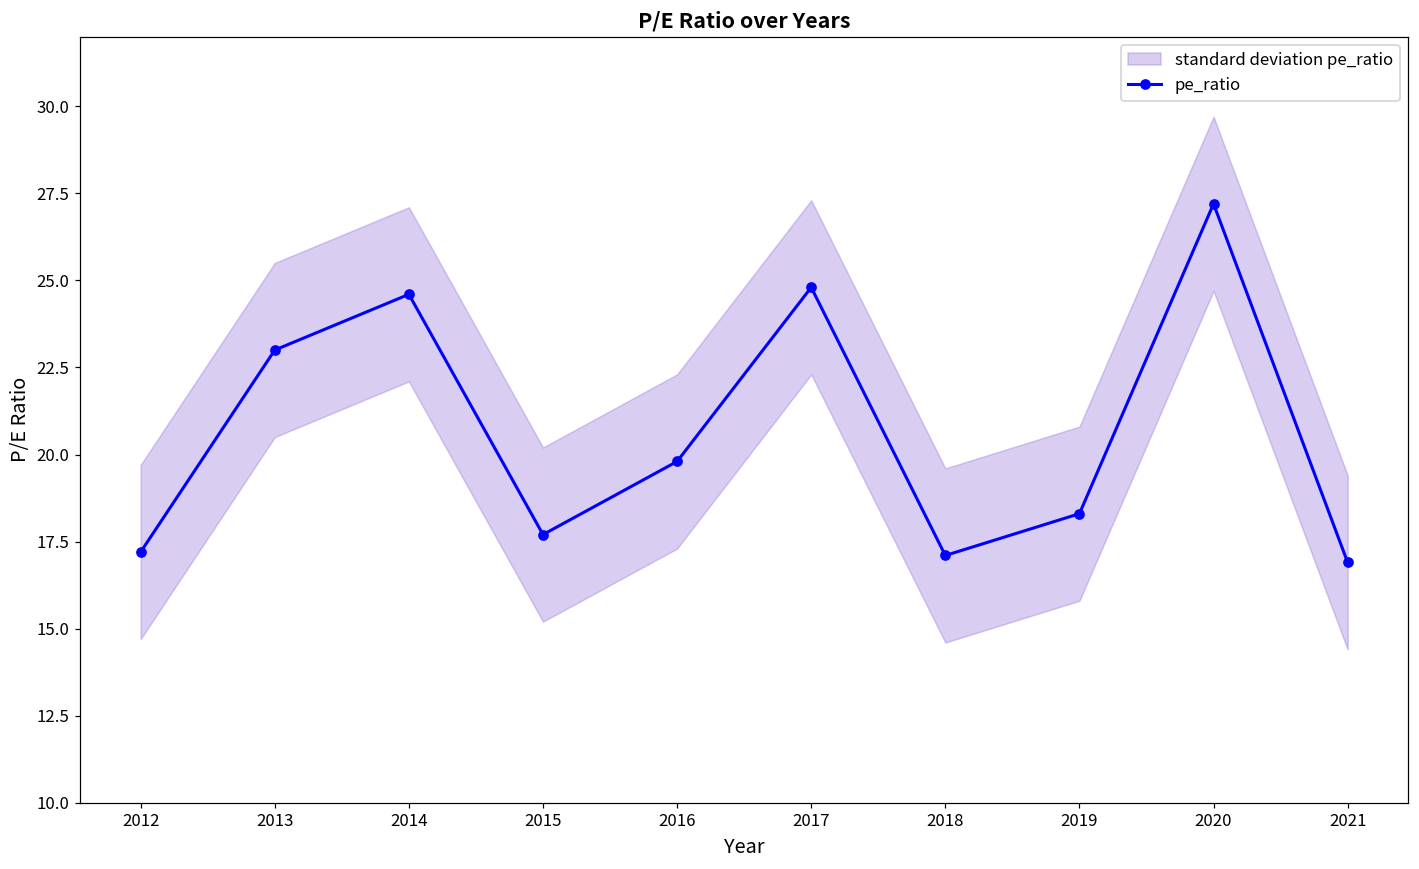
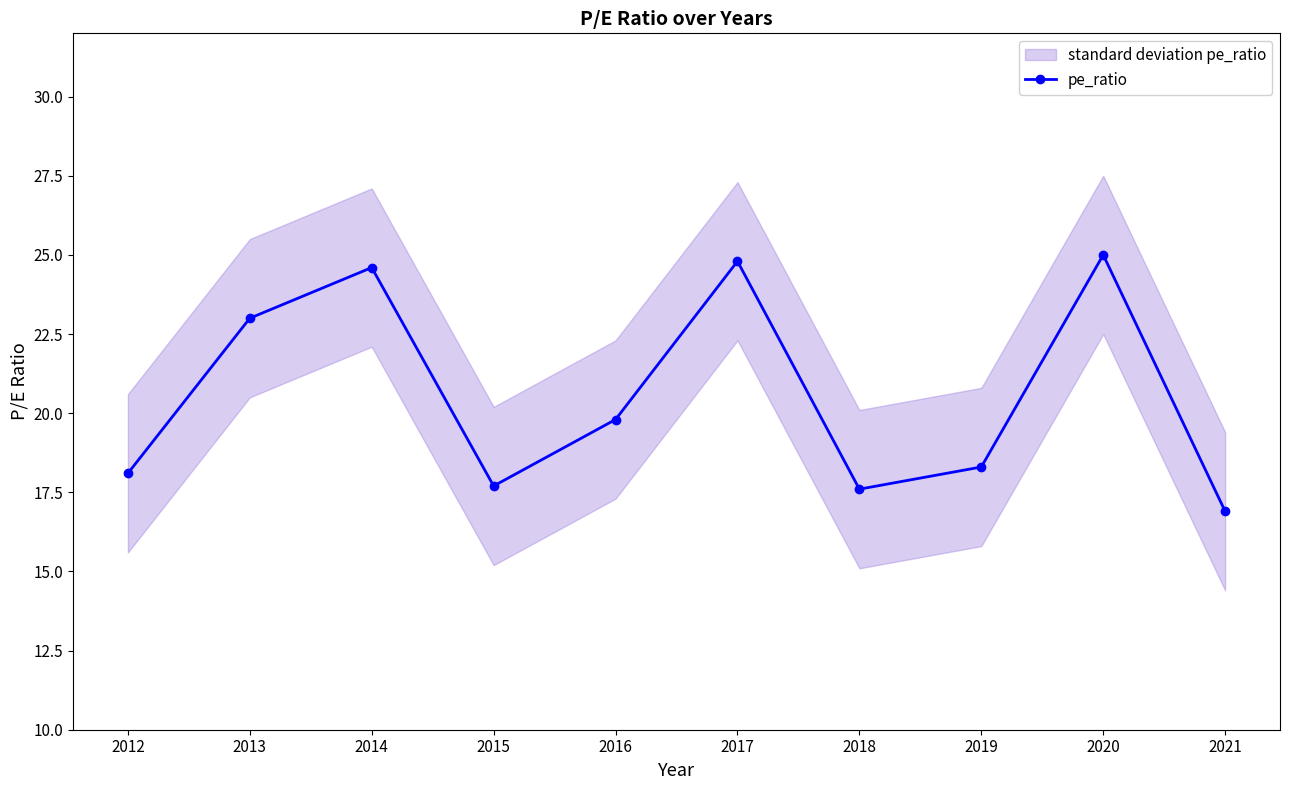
pe_ratio, 2012: 17.2 -> 18.1
pe_ratio, 2018: 17.1 -> 17.6
pe_ratio, 2020: 27.2 -> 25.0
